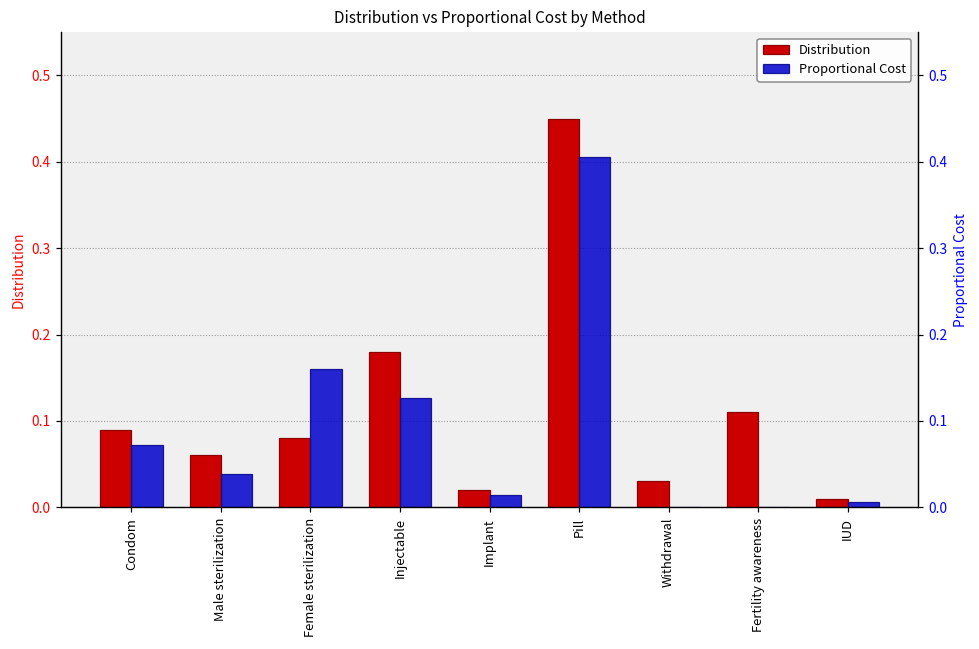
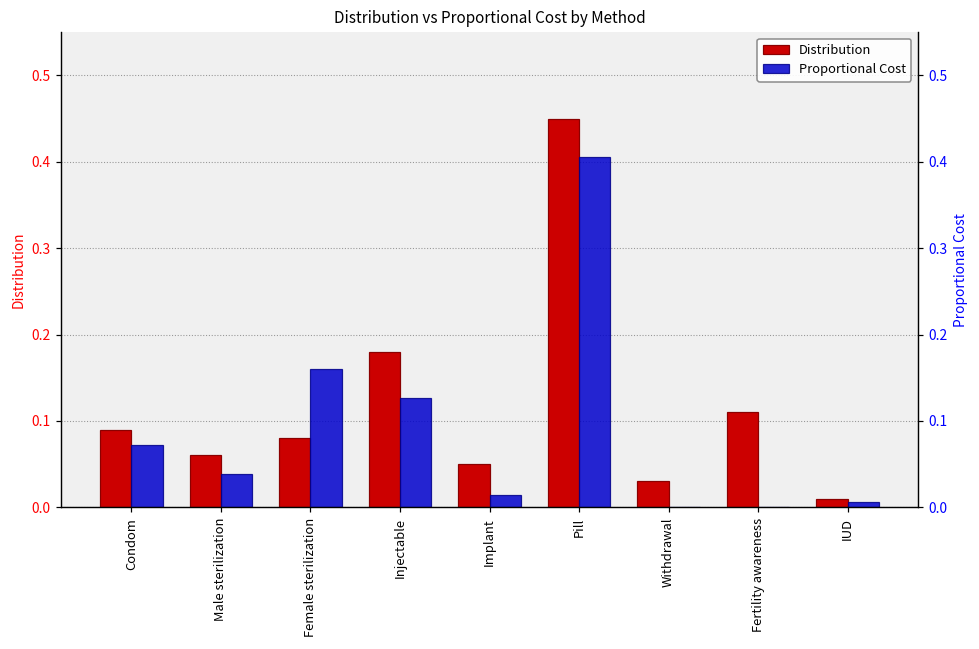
Distribution, Implant: 0.02 -> 0.05
